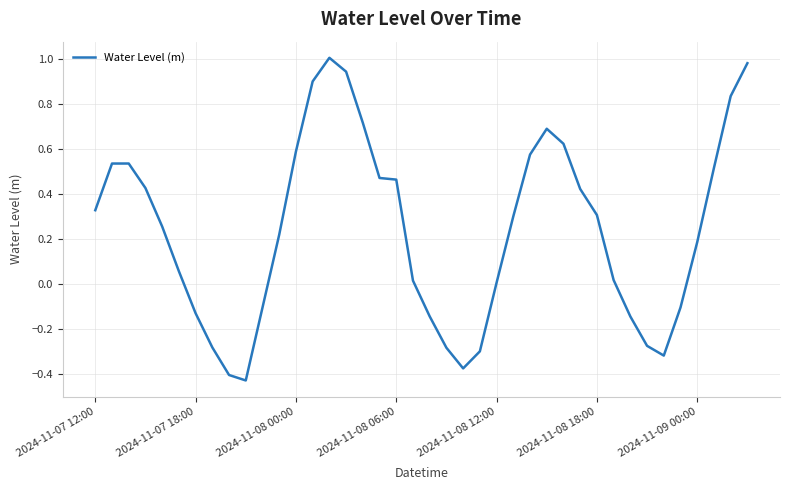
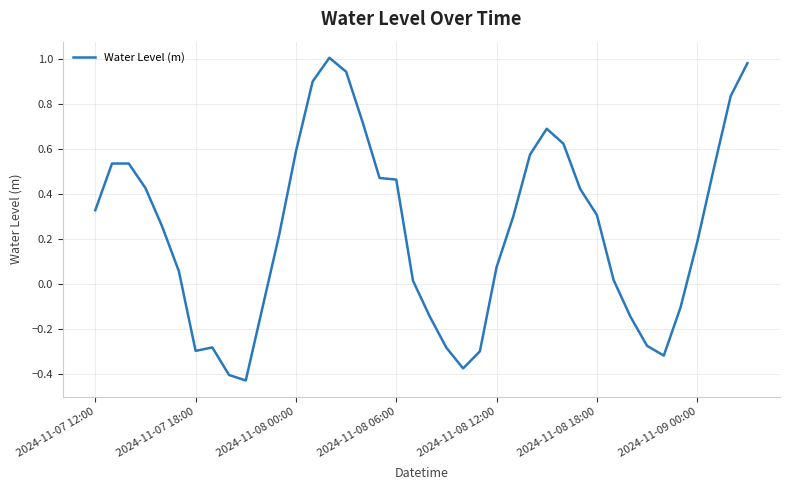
2024-11-07 18:00: -0.13 -> -0.30
2024-11-08 12:00: 0.01 -> 0.07
